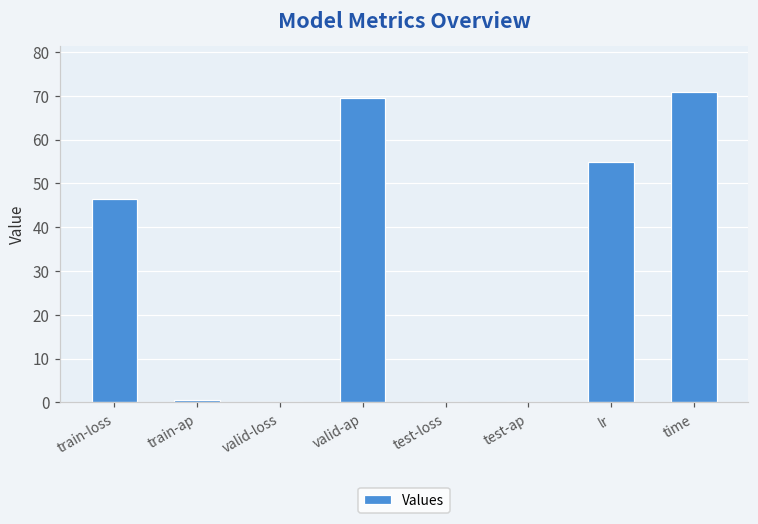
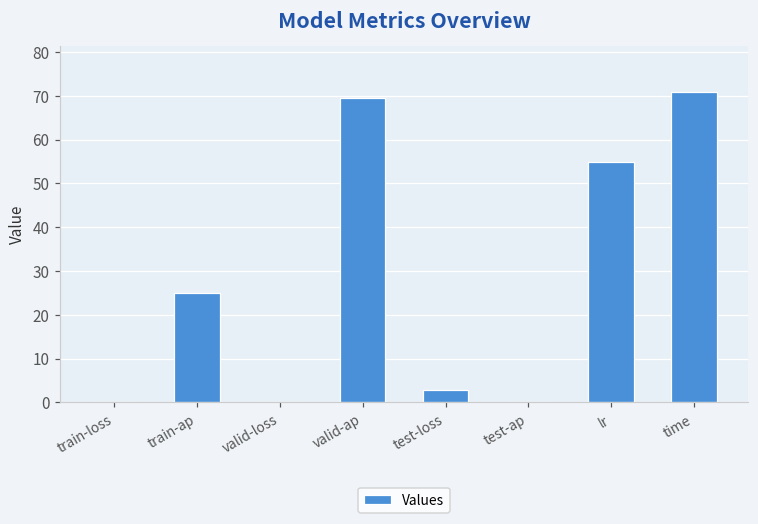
train-loss: 46 -> 0
train-ap: 1 -> 25
test-loss: 0 -> 3
